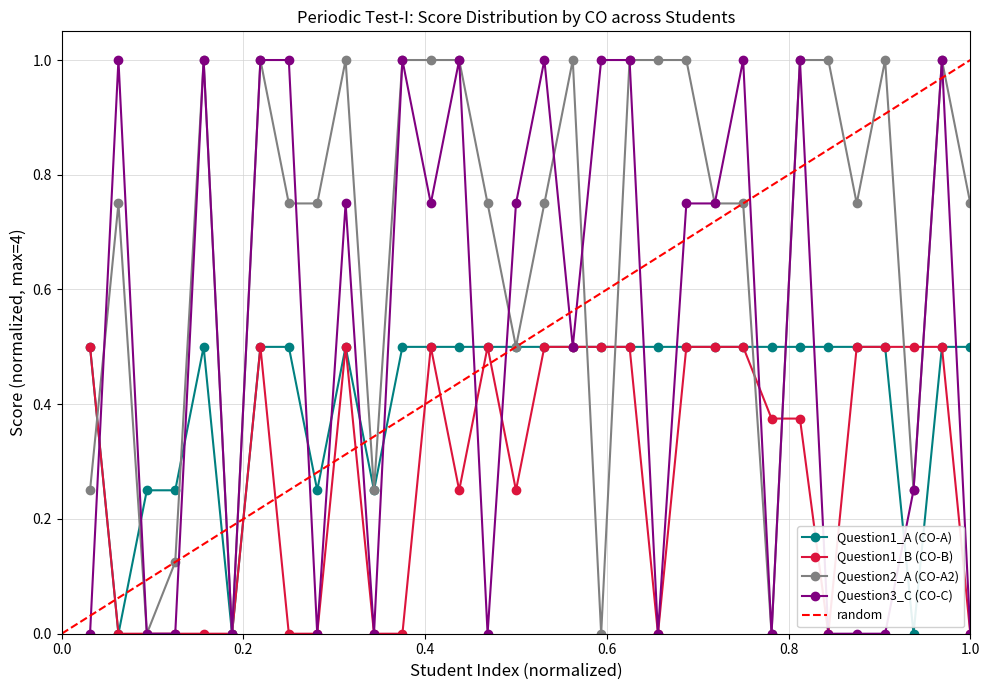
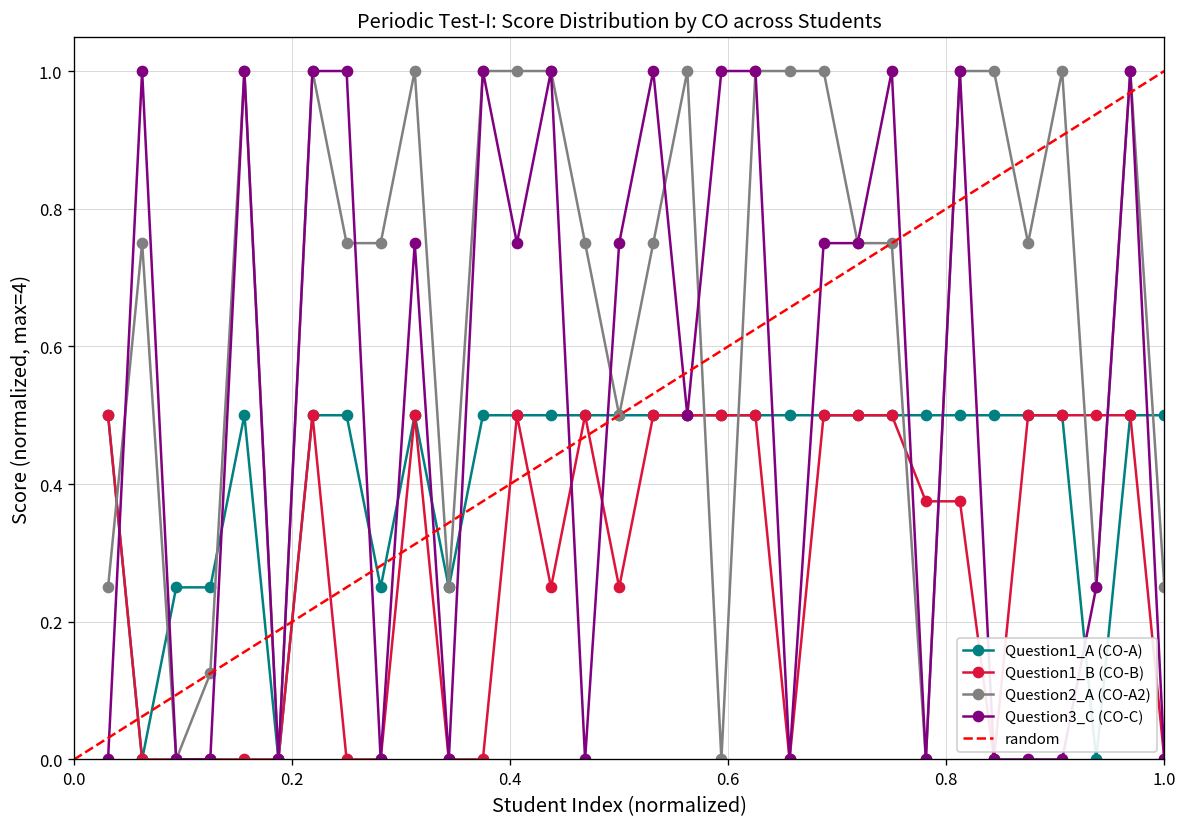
Question2_A (CO-A2), 1.0: 0.75 -> 0.25
